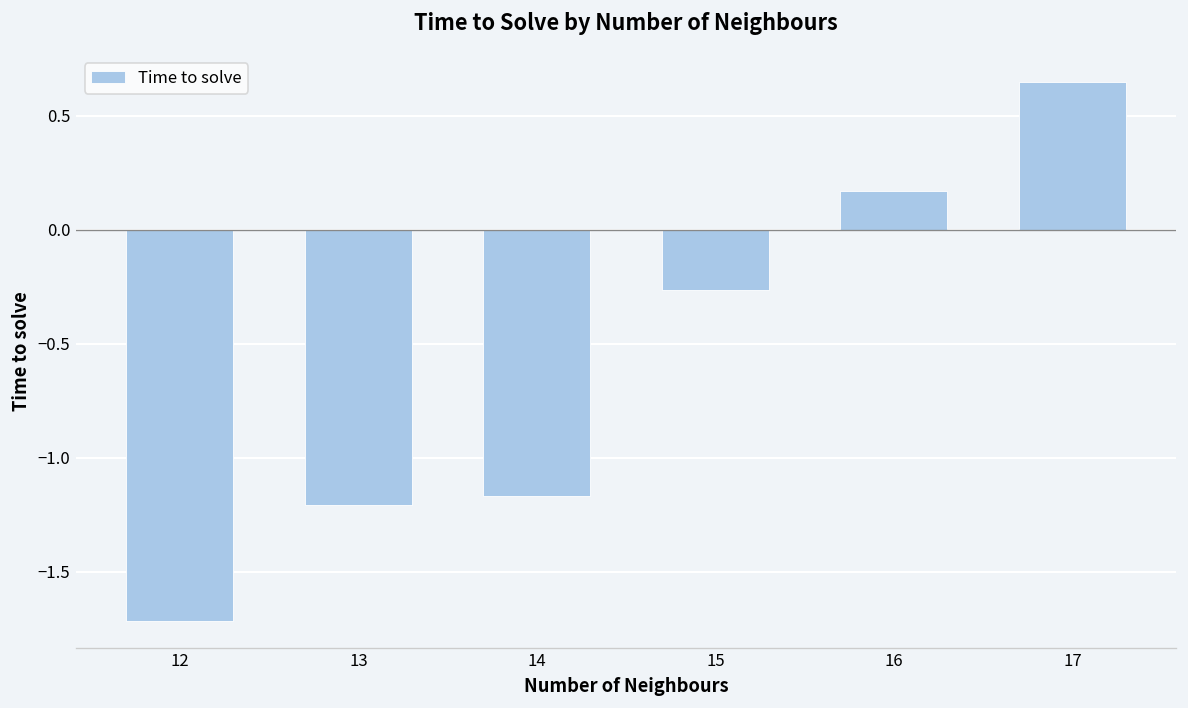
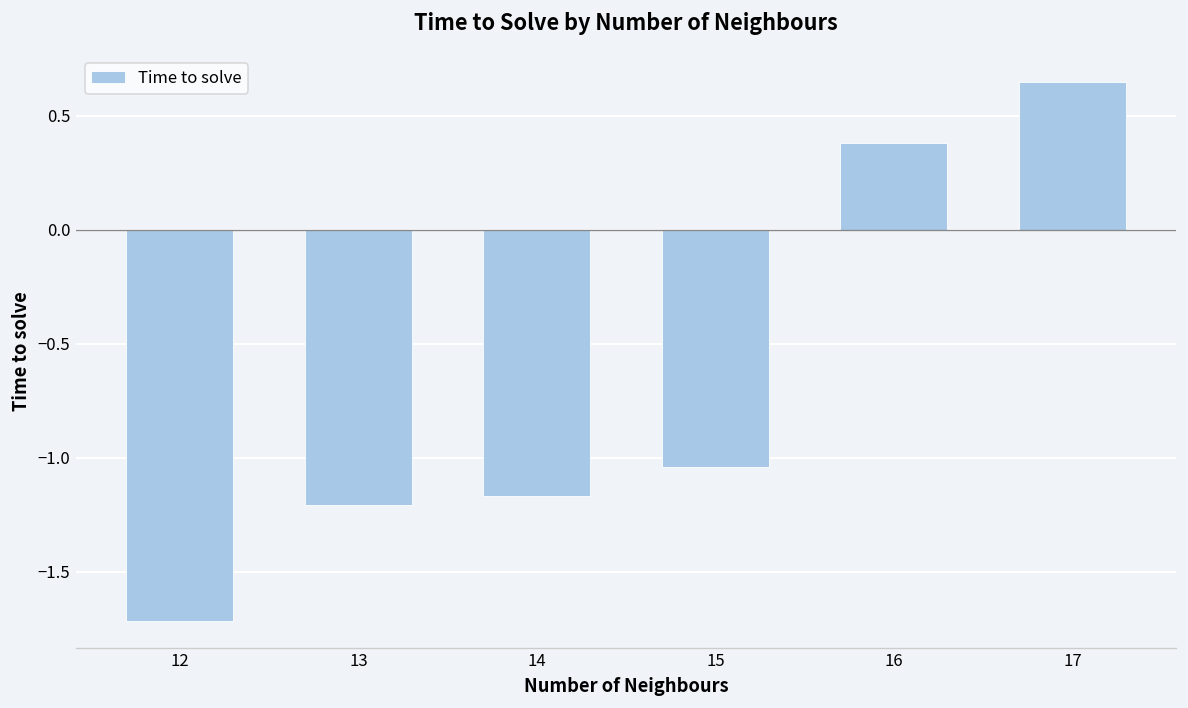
15: -0.26 -> -1.04
16: 0.17 -> 0.38
